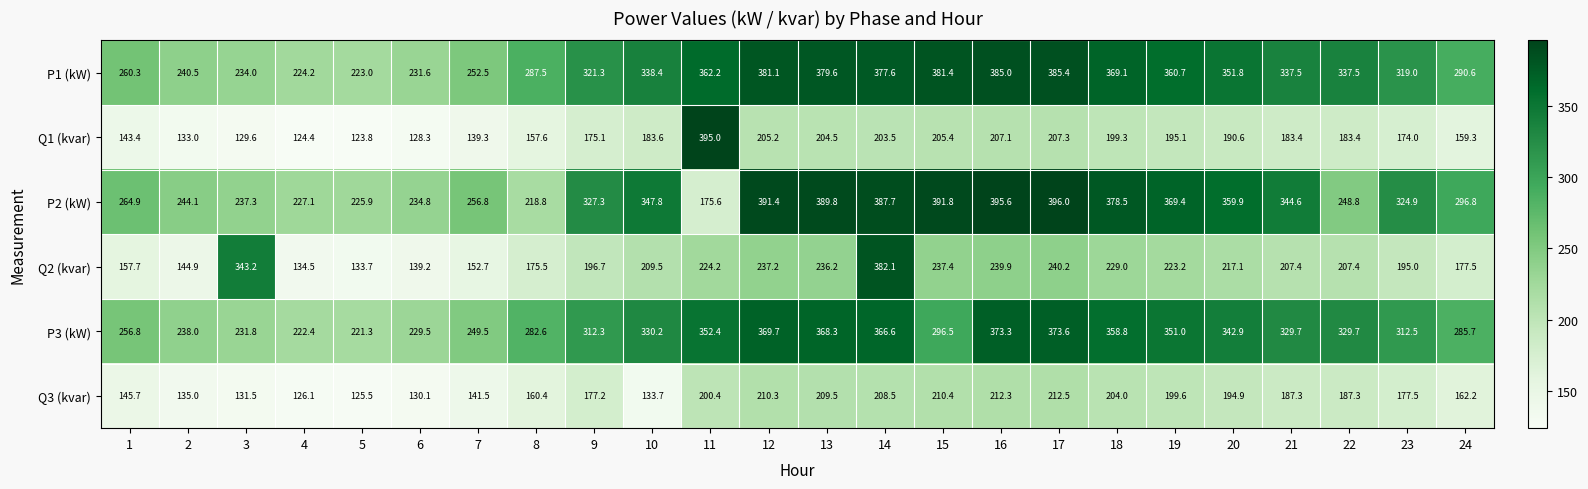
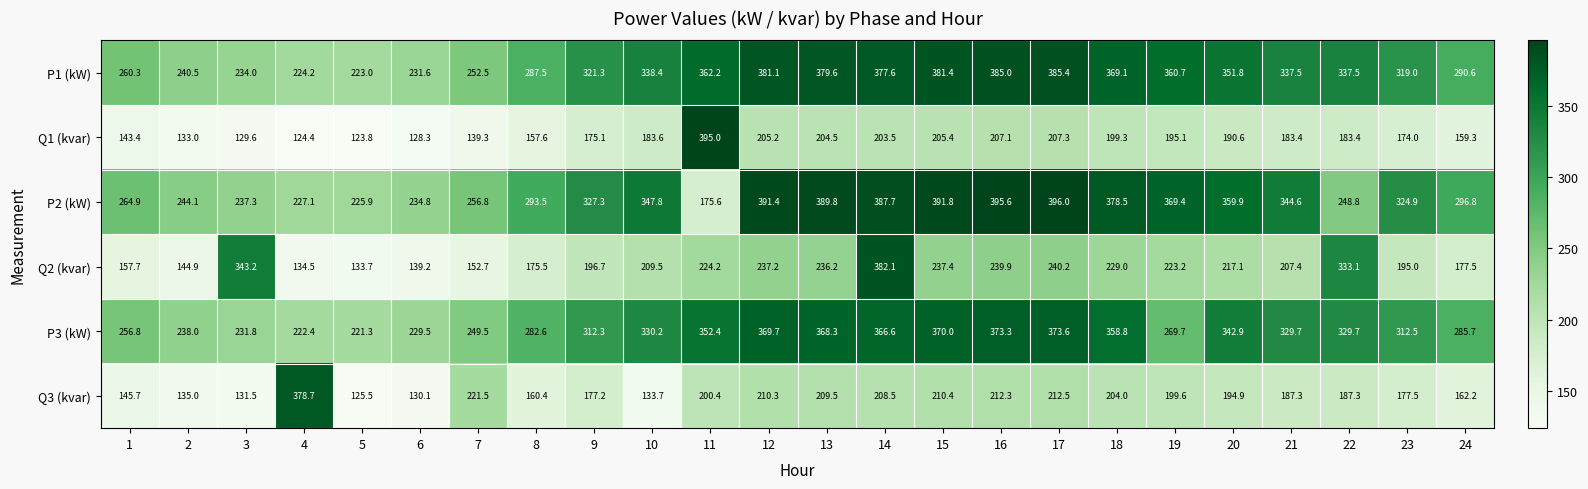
P2 (kW), 8: 218.8 -> 293.5
Q2 (kvar), 22: 207.4 -> 333.1
P3 (kW), 15: 296.5 -> 370.0
P3 (kW), 19: 351.0 -> 269.7
Q3 (kvar), 4: 126.1 -> 378.7
Q3 (kvar), 7: 141.5 -> 221.5
